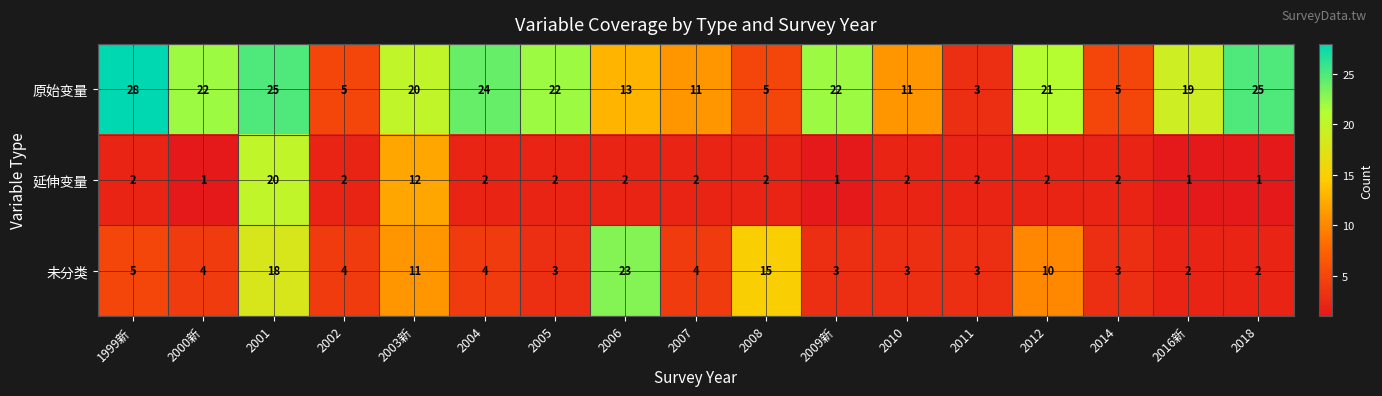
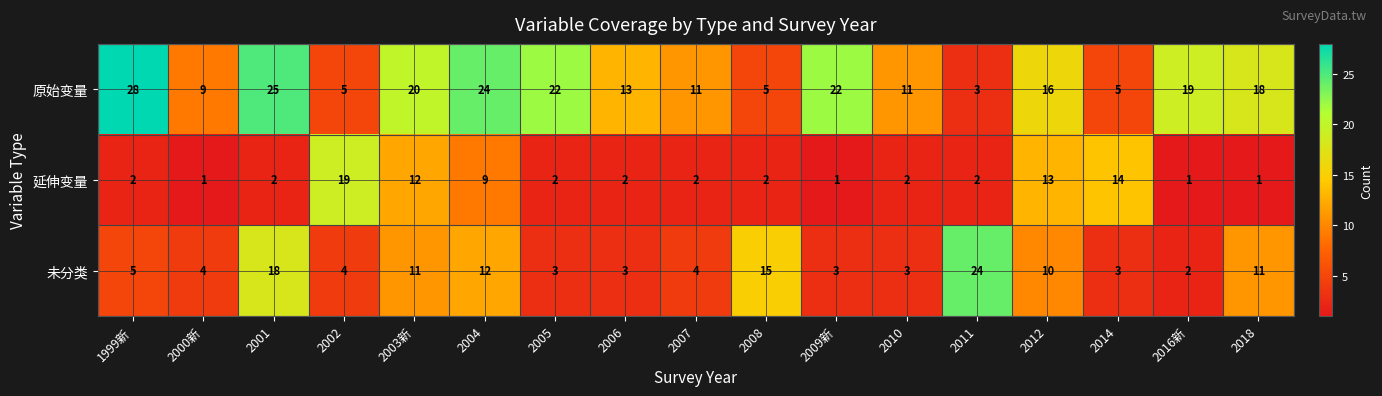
原始变量, 2000新: 22 -> 9
原始变量, 2012: 21 -> 16
原始变量, 2018: 25 -> 18
延伸变量, 2001: 20 -> 2
延伸变量, 2002: 2 -> 19
延伸变量, 2004: 2 -> 9
延伸变量, 2012: 2 -> 13
延伸变量, 2014: 2 -> 14
未分类, 2004: 4 -> 12
未分类, 2006: 23 -> 3
未分类, 2011: 3 -> 24
未分类, 2018: 2 -> 11
